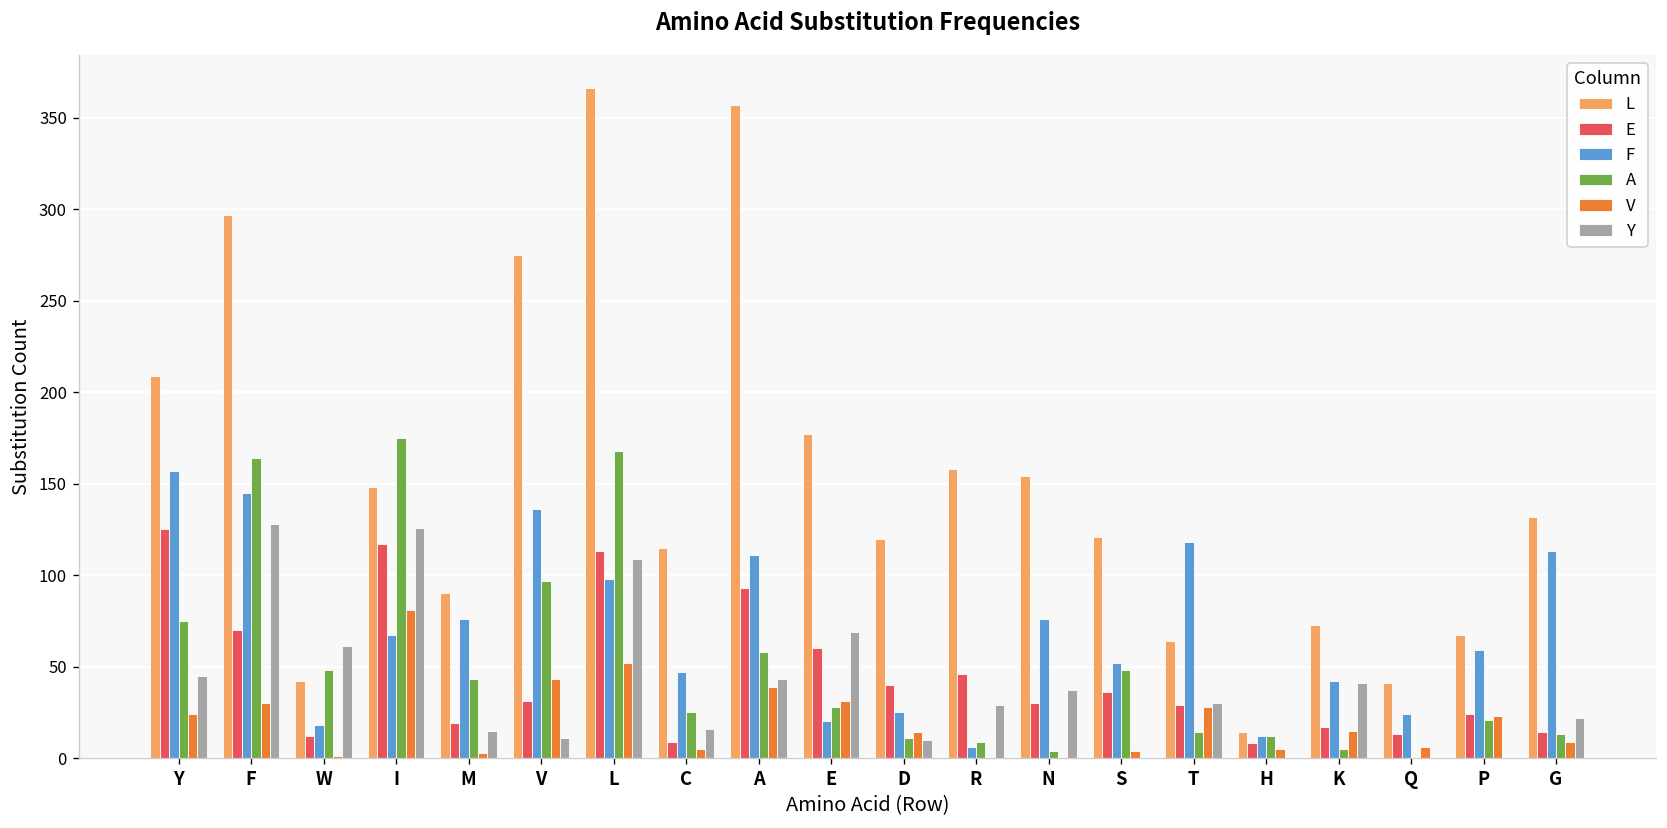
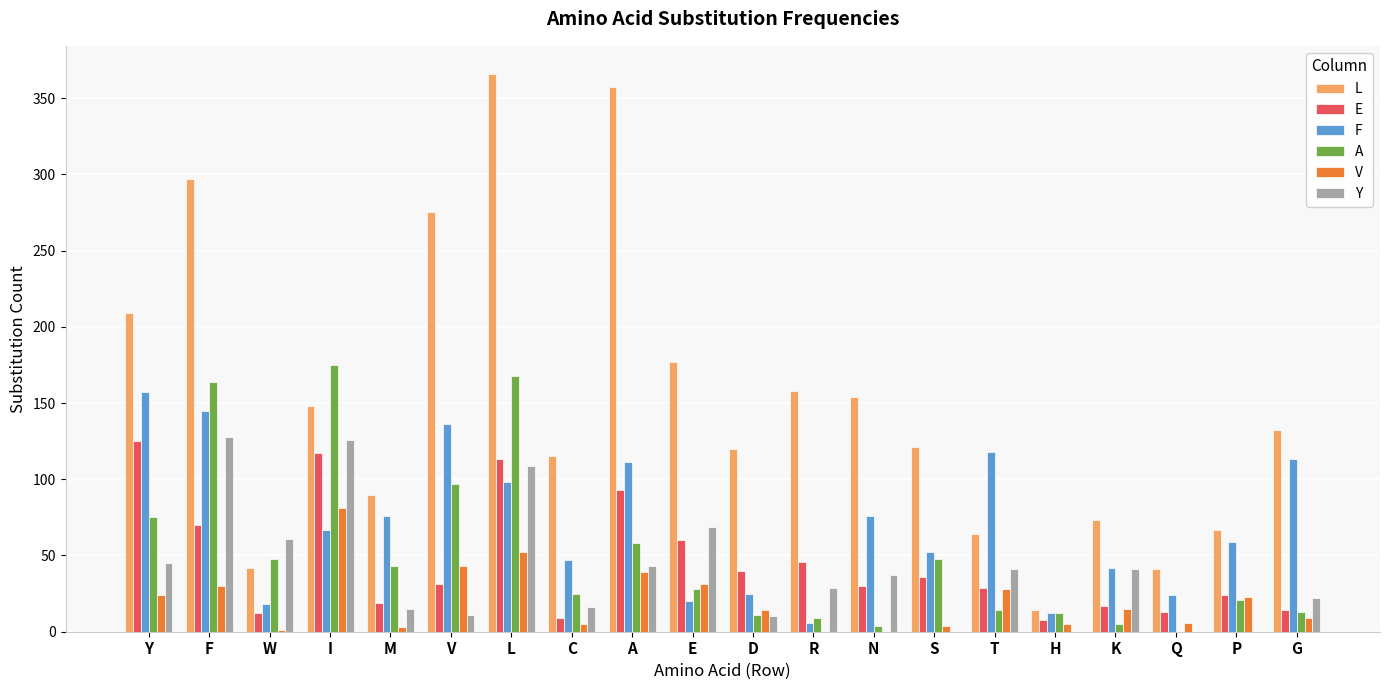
Y, T: 30 -> 41
